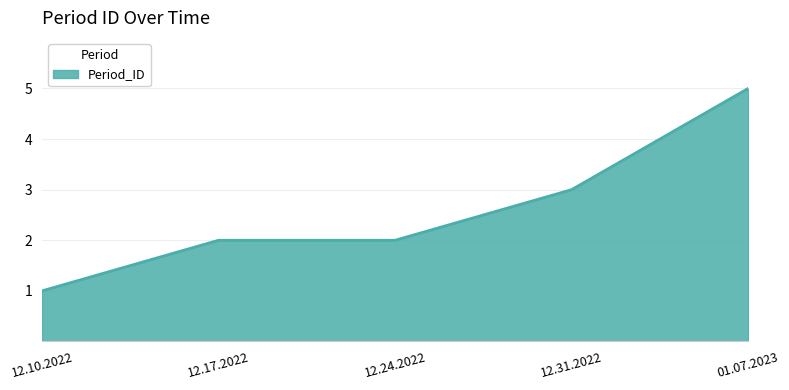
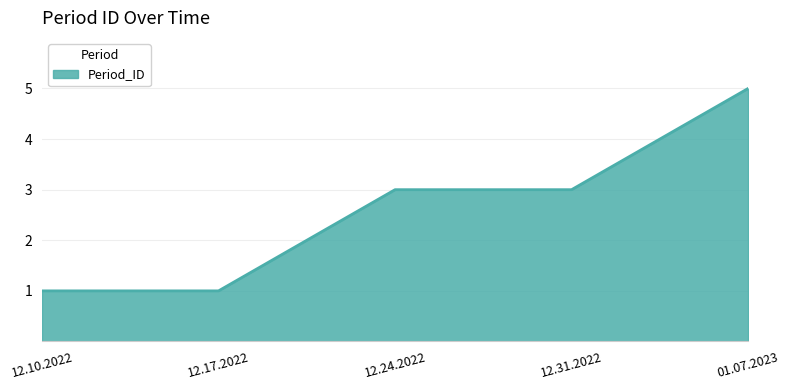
12.17.2022: 2 -> 1
12.24.2022: 2 -> 3
